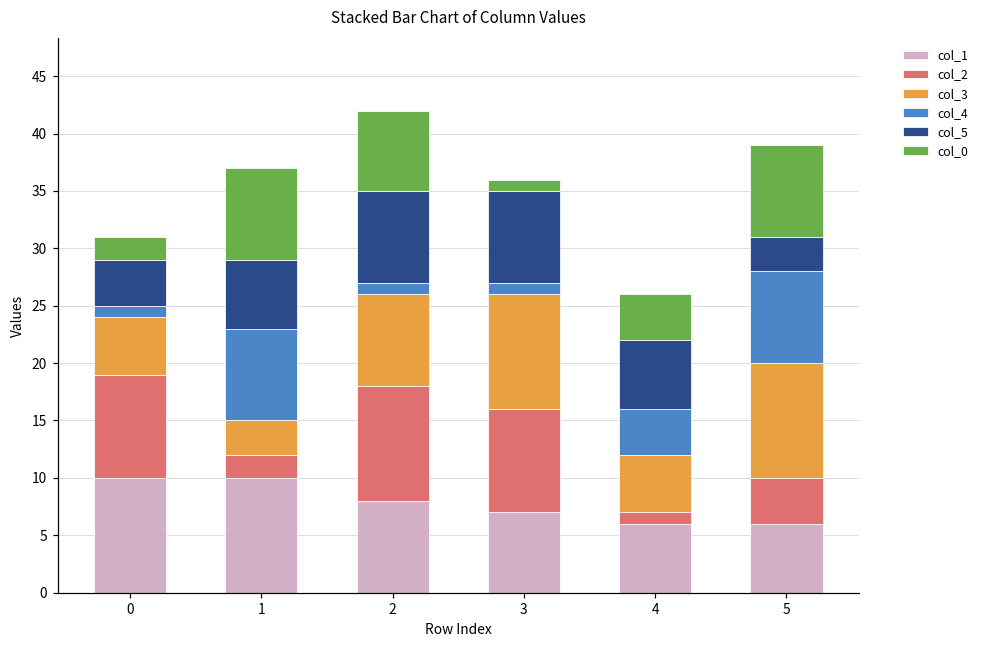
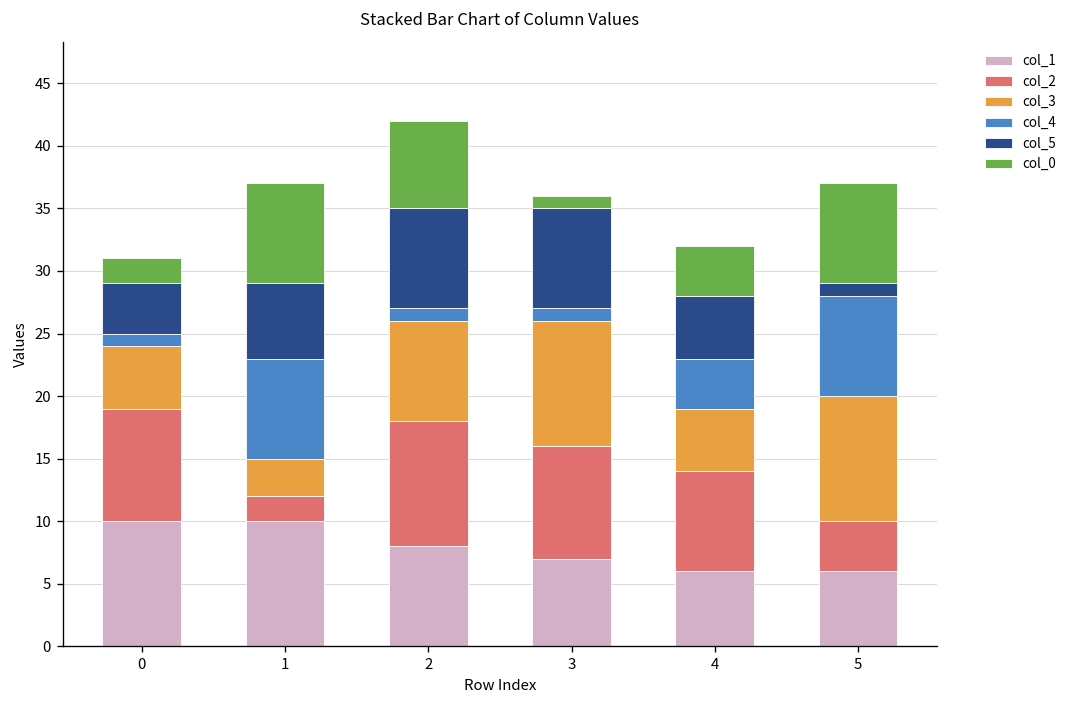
col_2, 4: 1 -> 8
col_5, 4: 6 -> 5
col_5, 5: 3 -> 1
